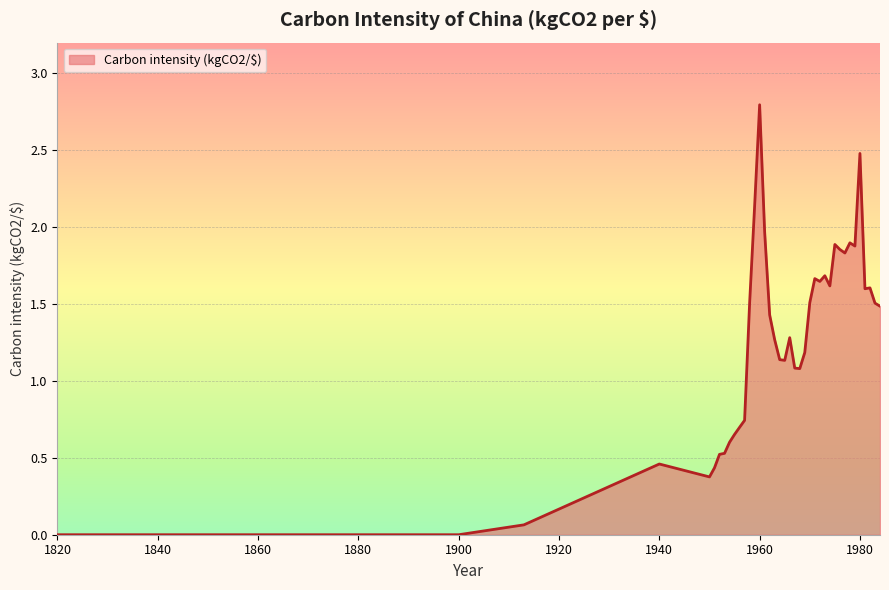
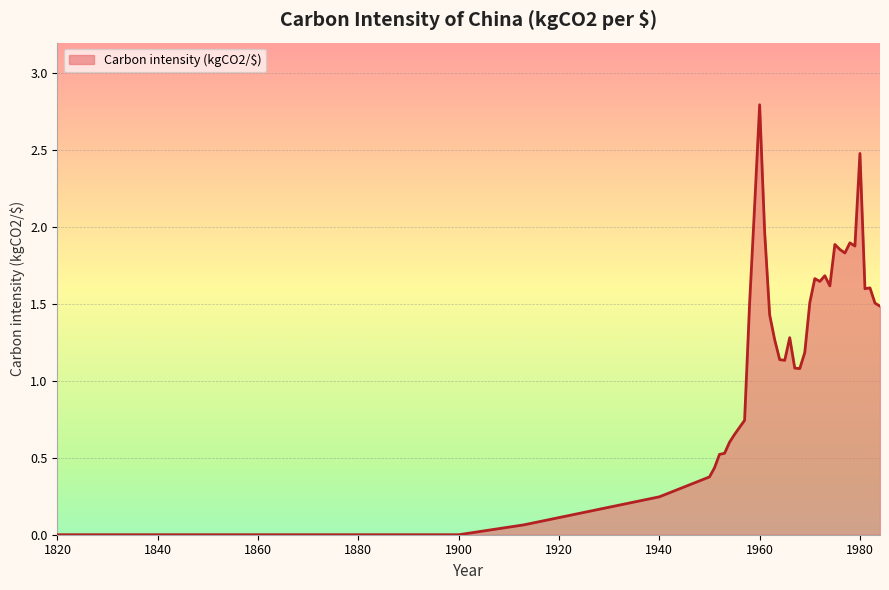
1940: 0.46 -> 0.25
